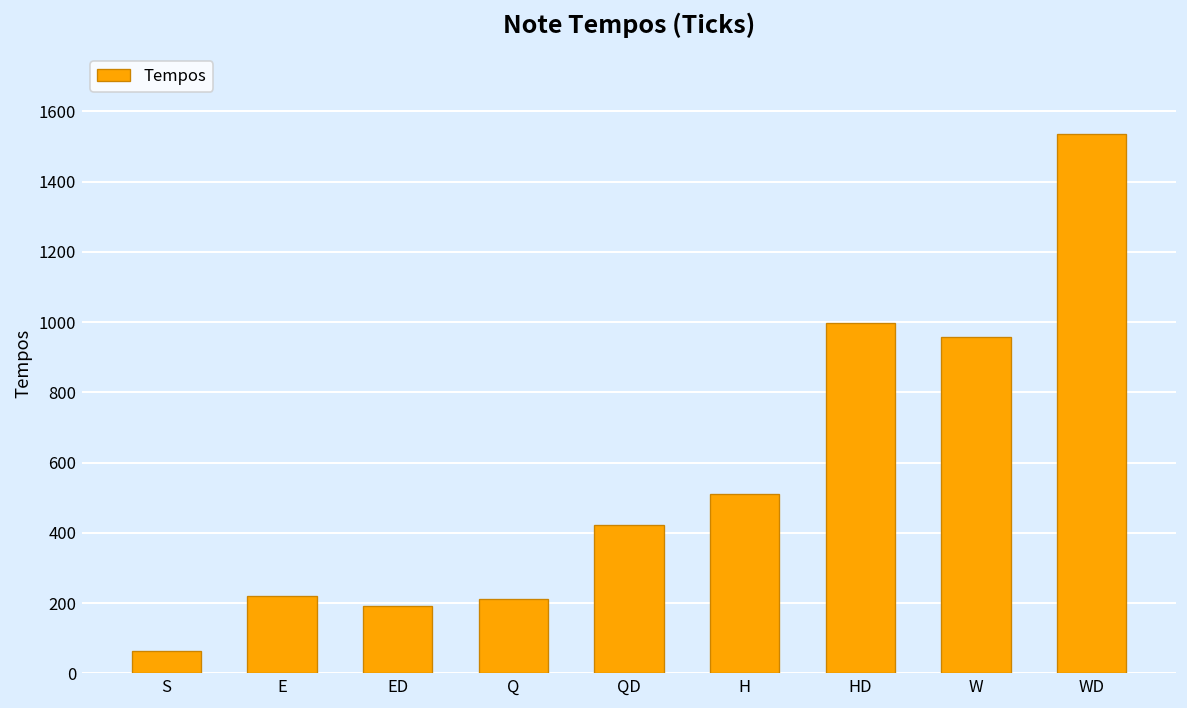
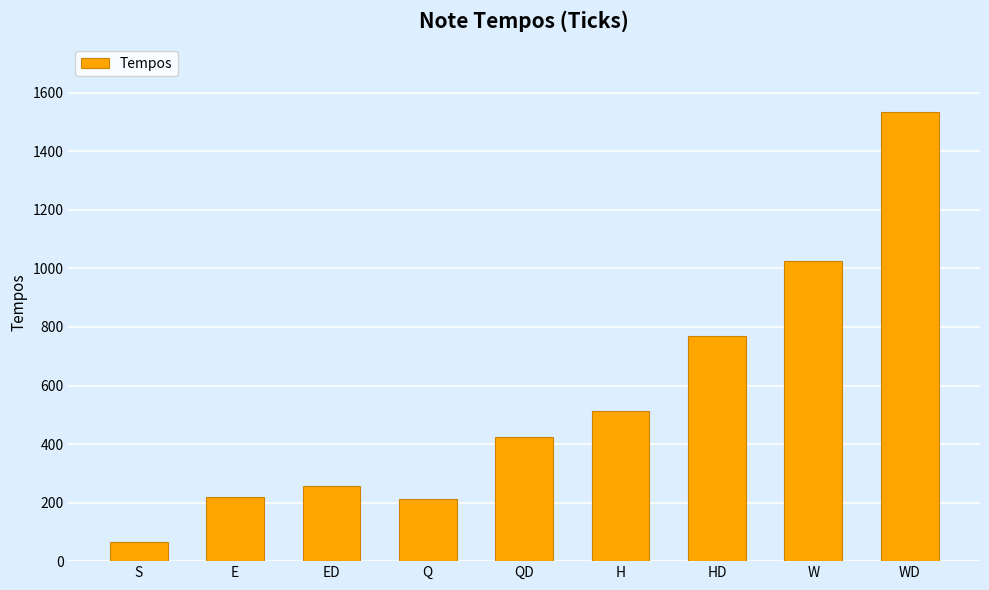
ED: 190 -> 260
HD: 1000 -> 770
W: 960 -> 1020
